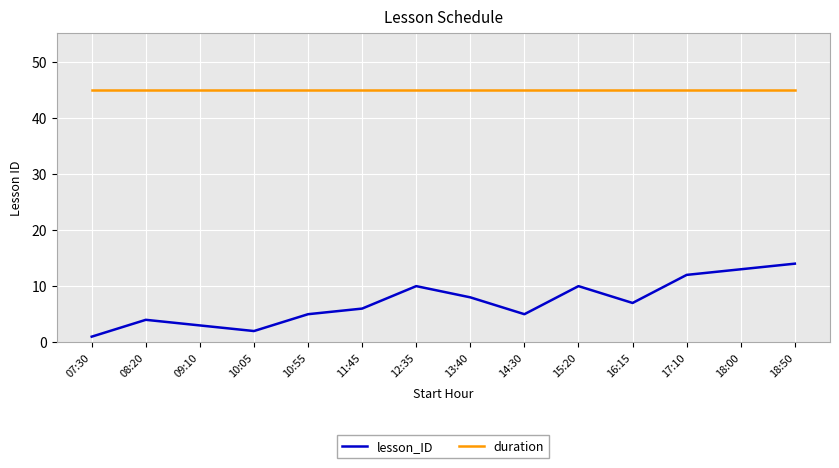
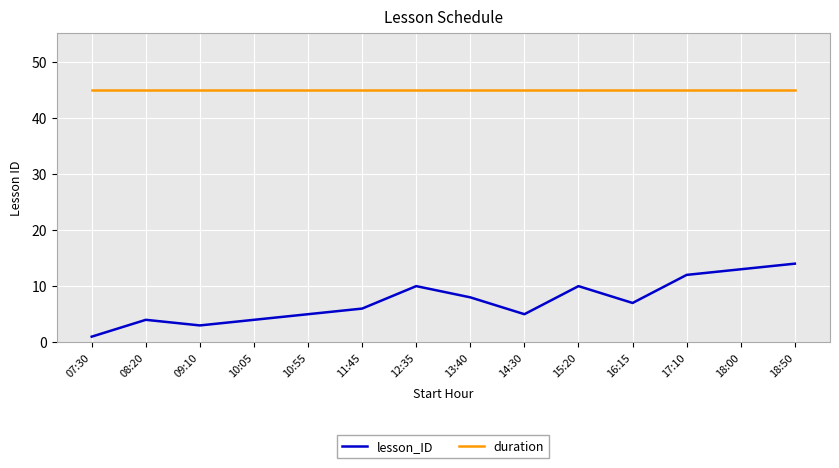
lesson_ID, 10:05: 2 -> 4
